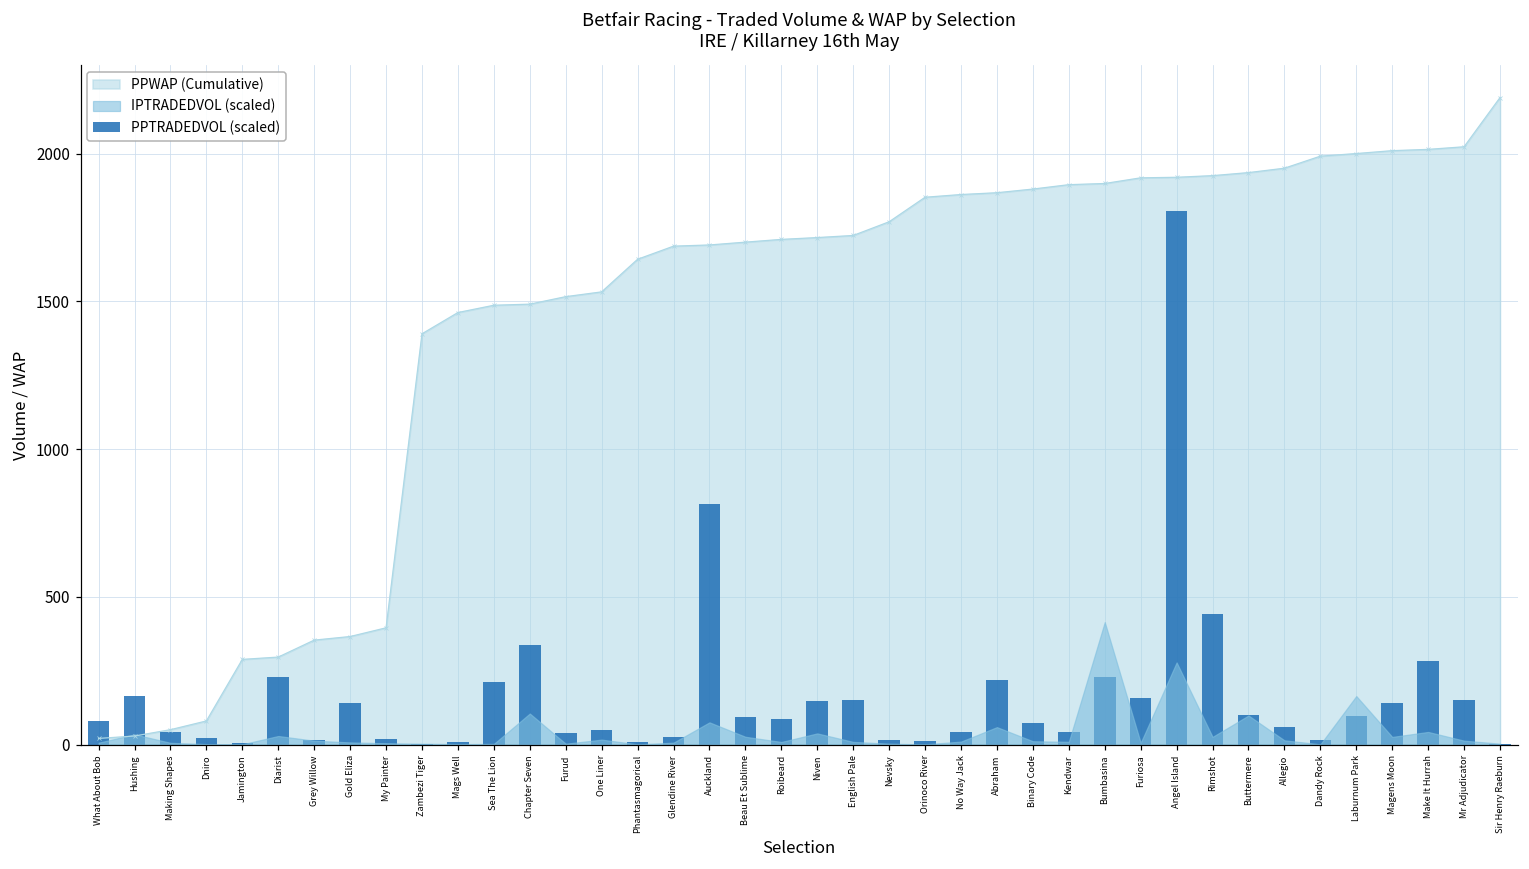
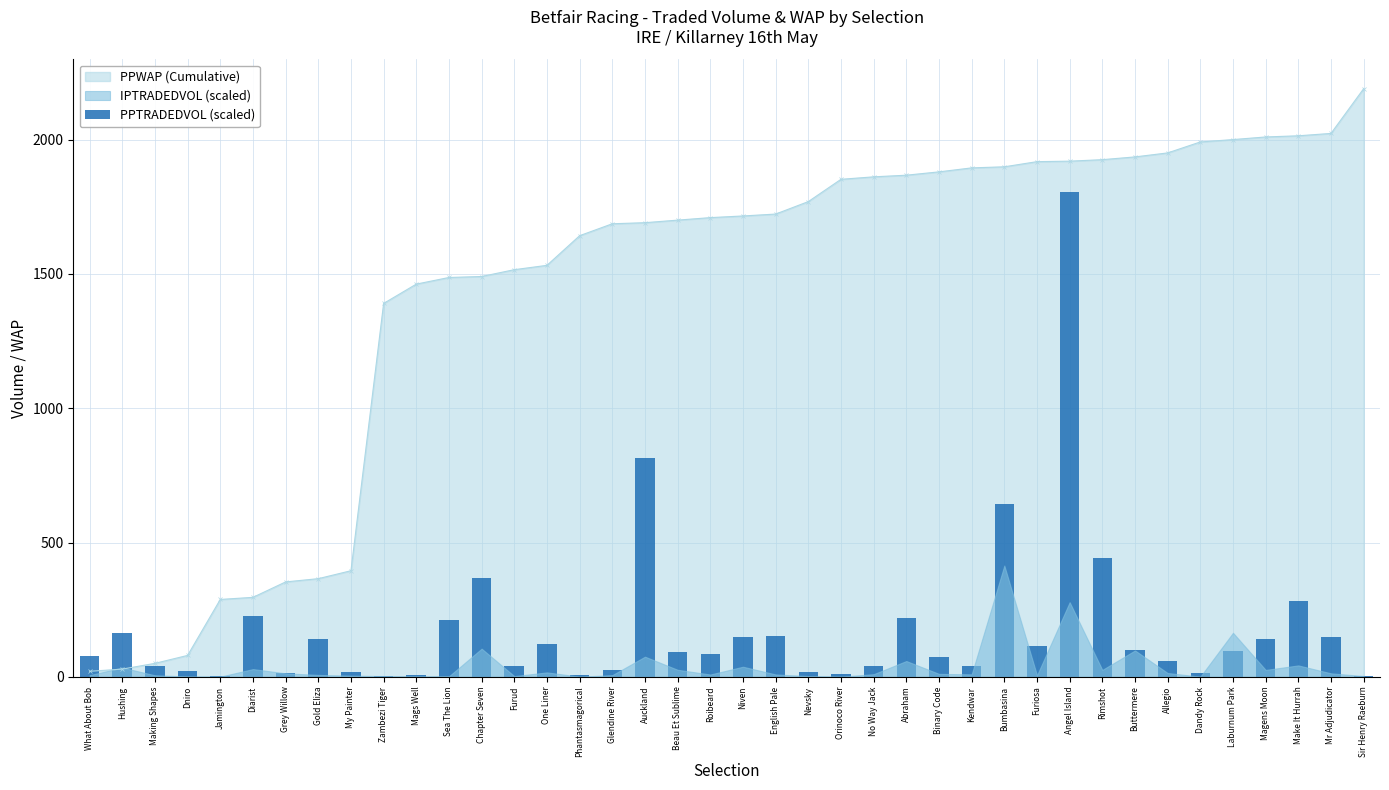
PPTRADEDVOL (scaled), Chapter Seven: 340 -> 370
PPTRADEDVOL (scaled), One Liner: 50 -> 120
PPTRADEDVOL (scaled), Bumbasina: 230 -> 640
PPTRADEDVOL (scaled), Furiosa: 160 -> 110
